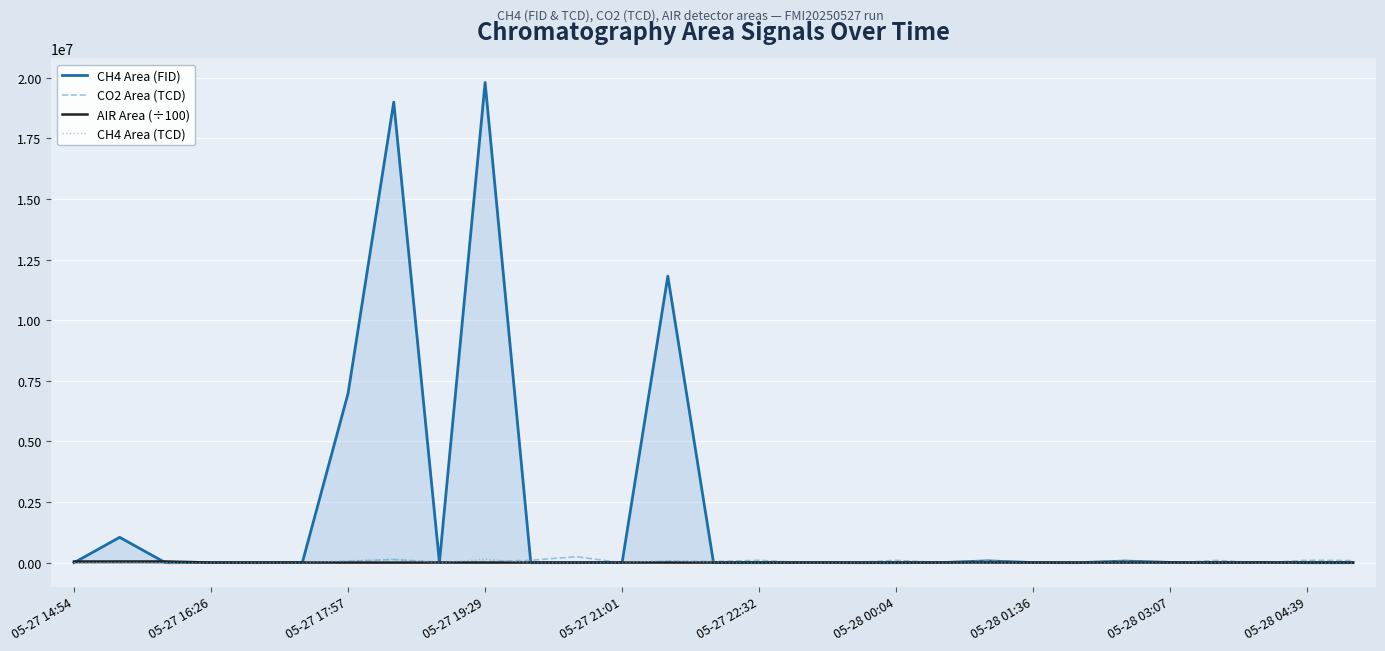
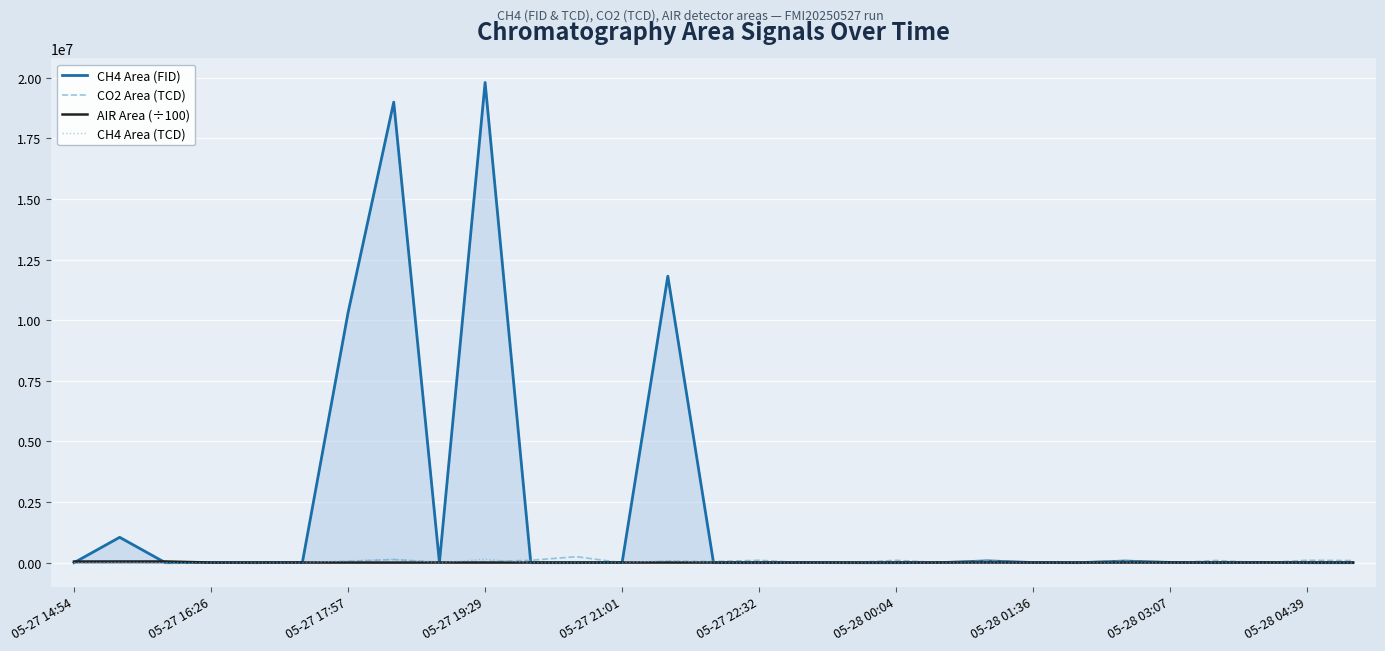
CH4 Area (FID), 05-27 17:57: 7000000 -> 10300000
